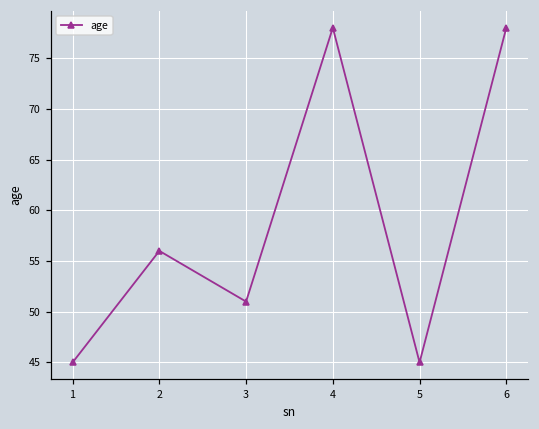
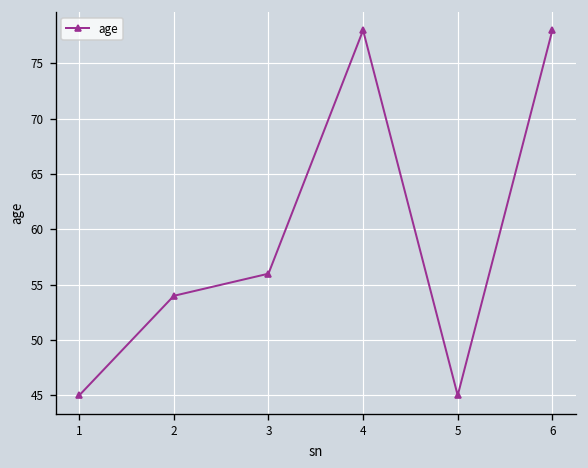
2: 56 -> 54
3: 51 -> 56
